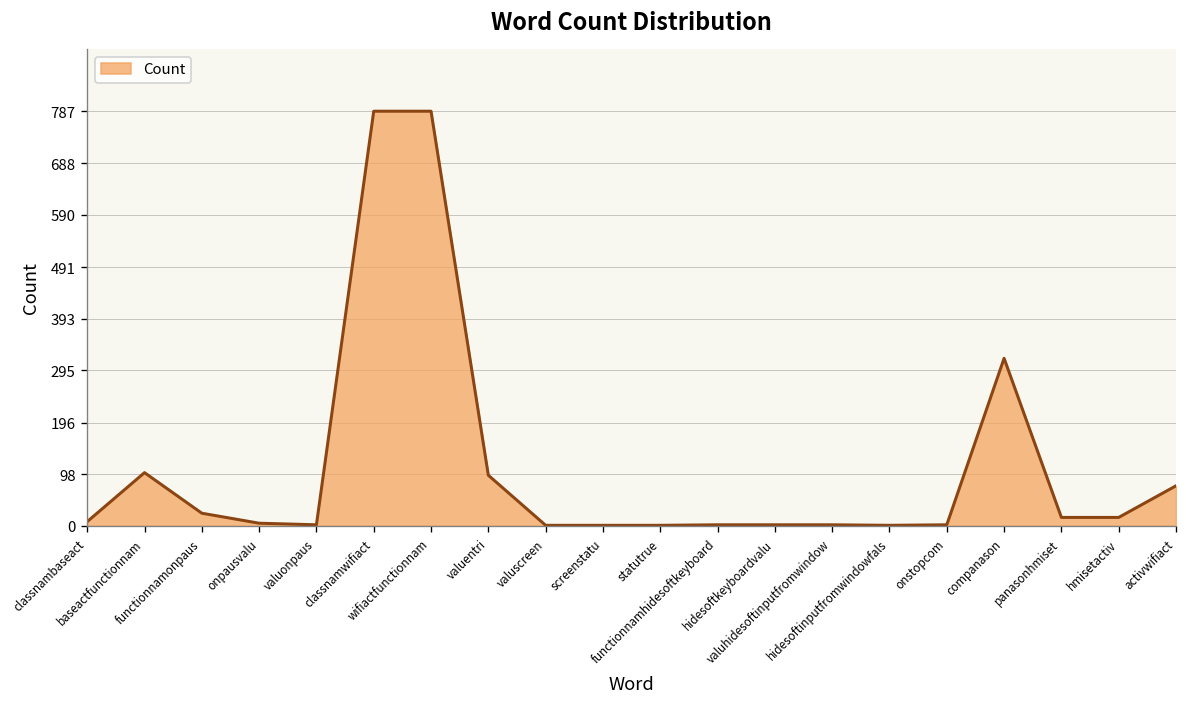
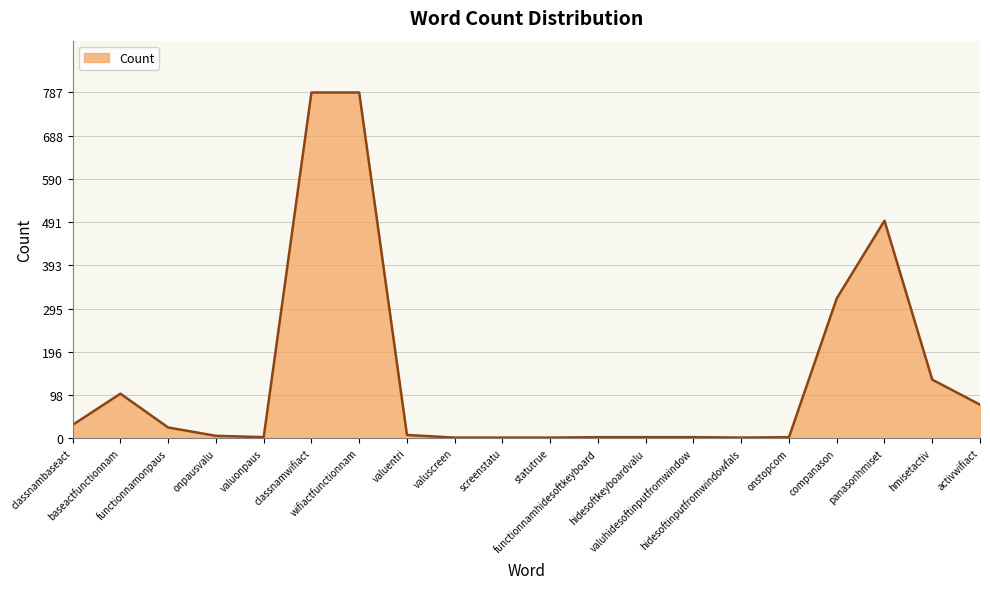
classnambaseact: 10 -> 30
valuentri: 100 -> 10
panasonhmiset: 20 -> 500
hmisetactiv: 20 -> 130
